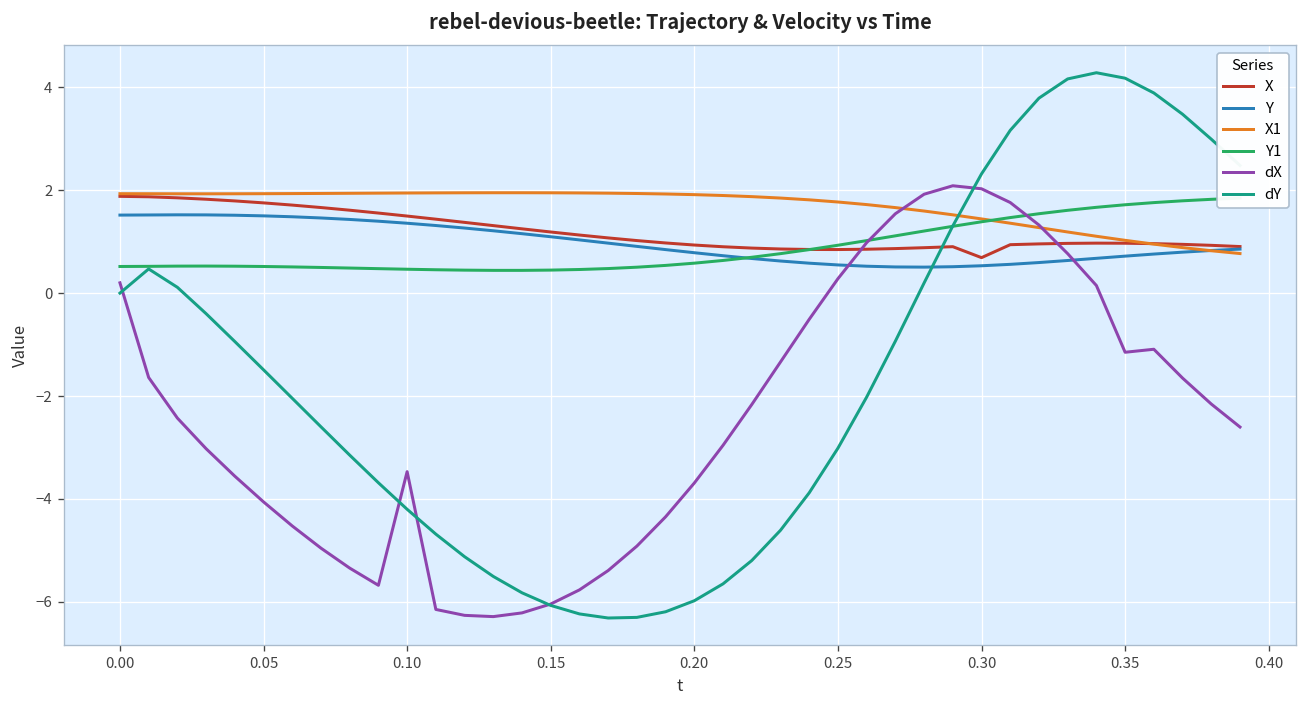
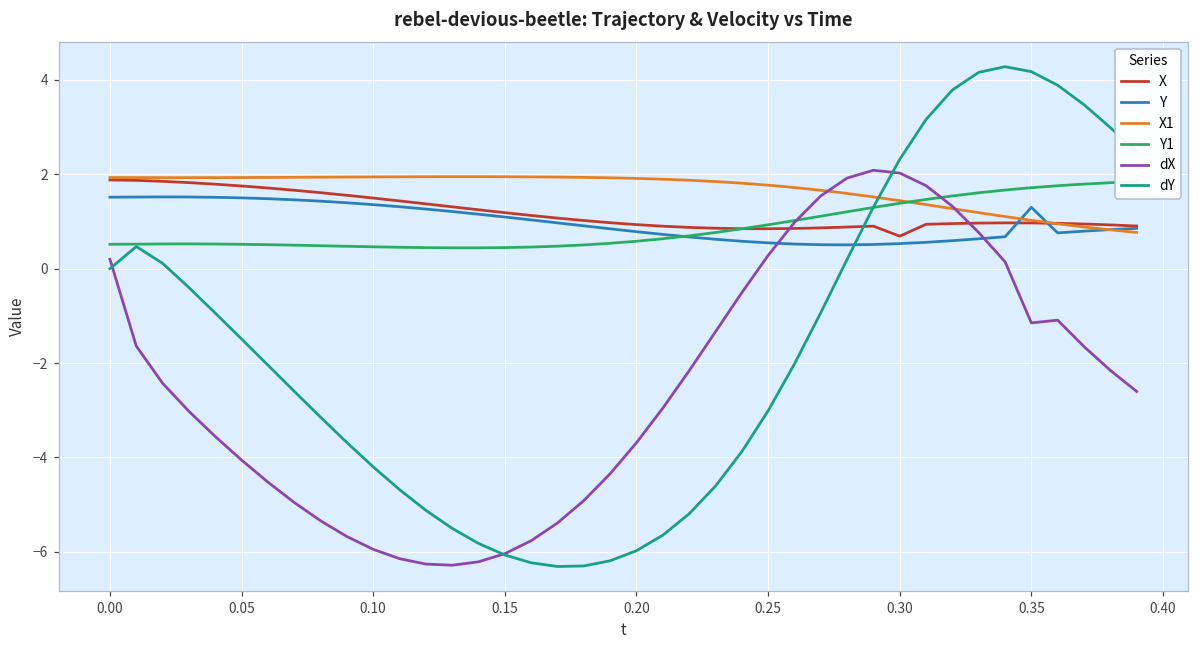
dX, 0.10: -3.5 -> -5.9
Y, 0.35: 0.7 -> 1.3
